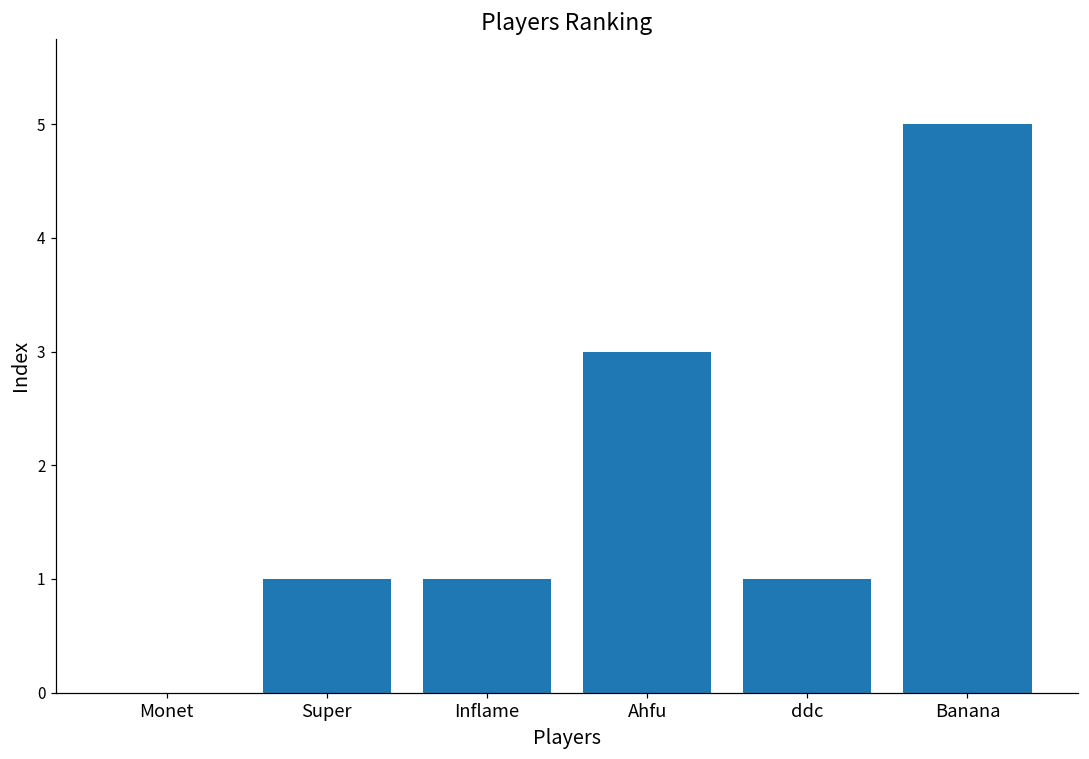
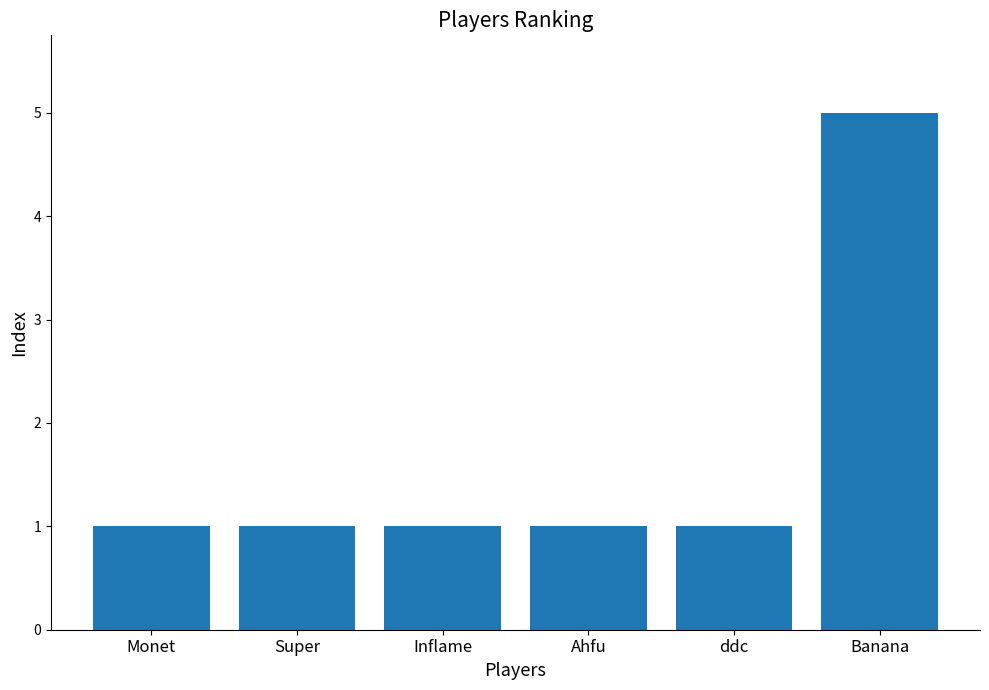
Monet: 0 -> 1
Ahfu: 3 -> 1
